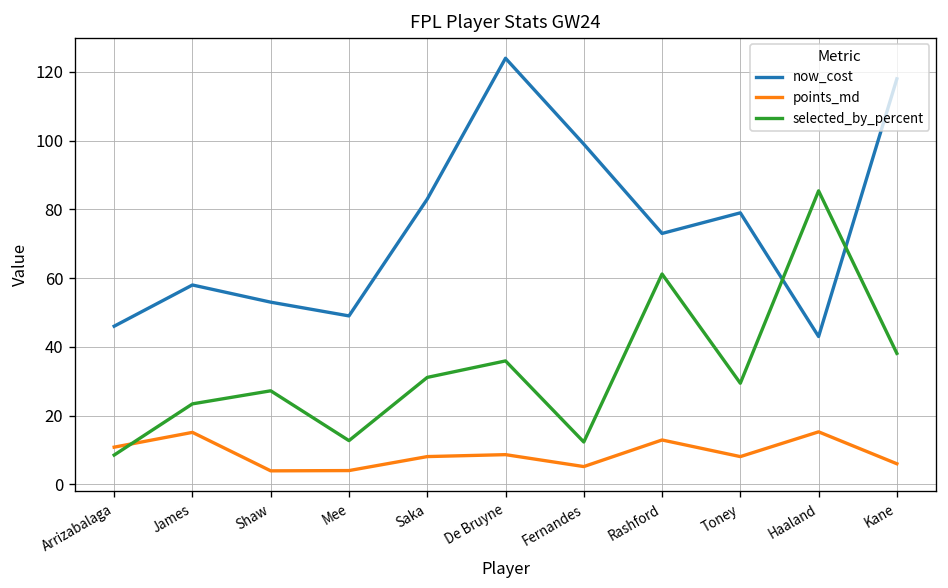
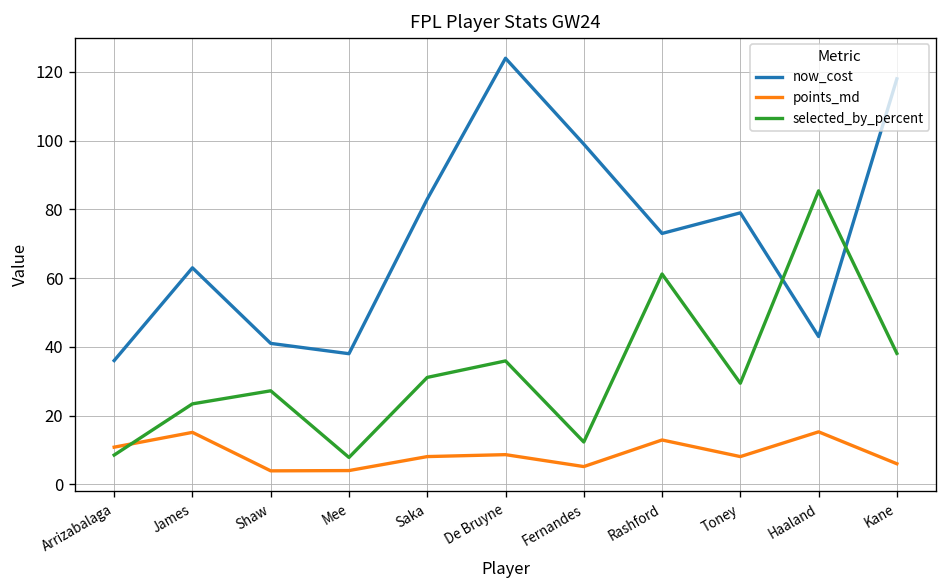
now_cost, Arrizabalaga: 46 -> 36
now_cost, James: 58 -> 63
now_cost, Shaw: 53 -> 41
now_cost, Mee: 49 -> 38
selected_by_percent, Mee: 13 -> 8
